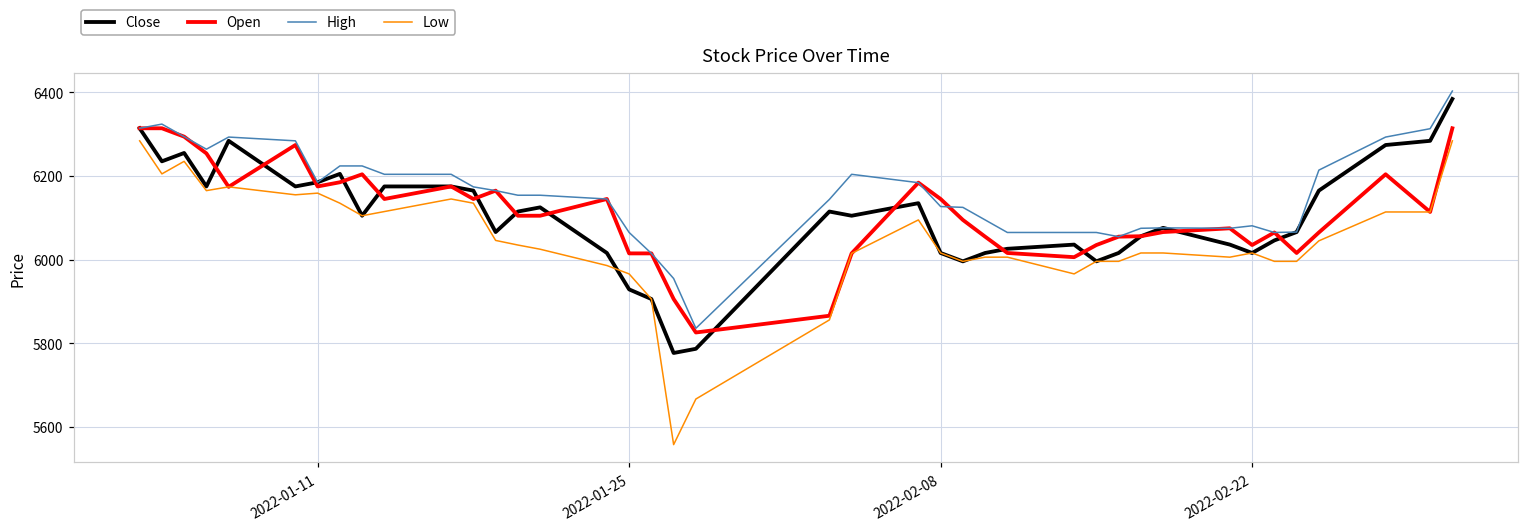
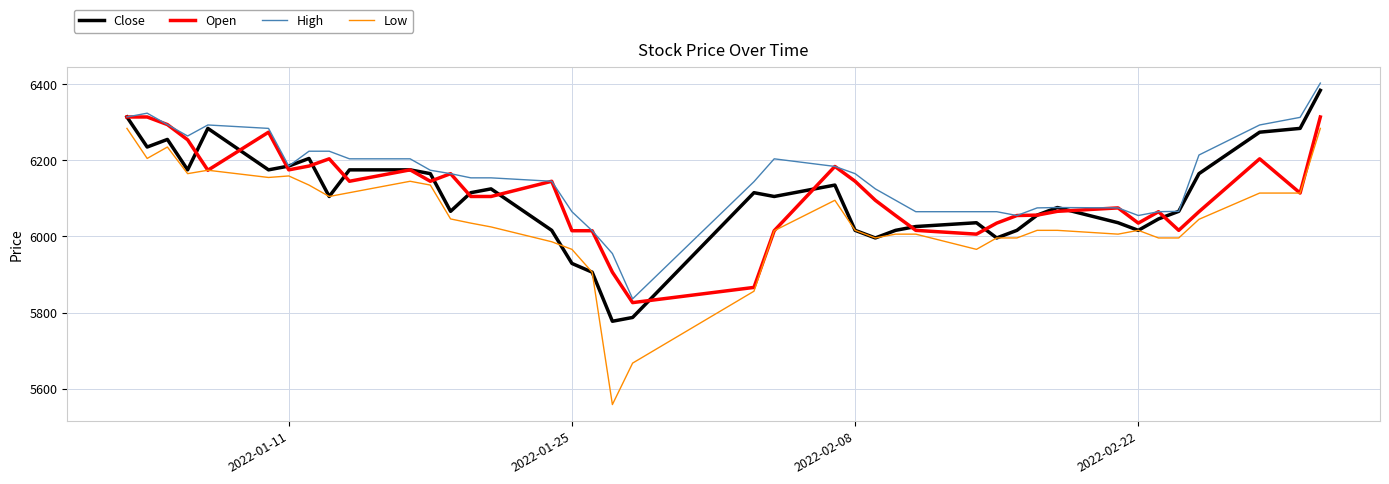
High, 2022-02-08: 6130 -> 6170
High, 2022-02-22: 6080 -> 6060
